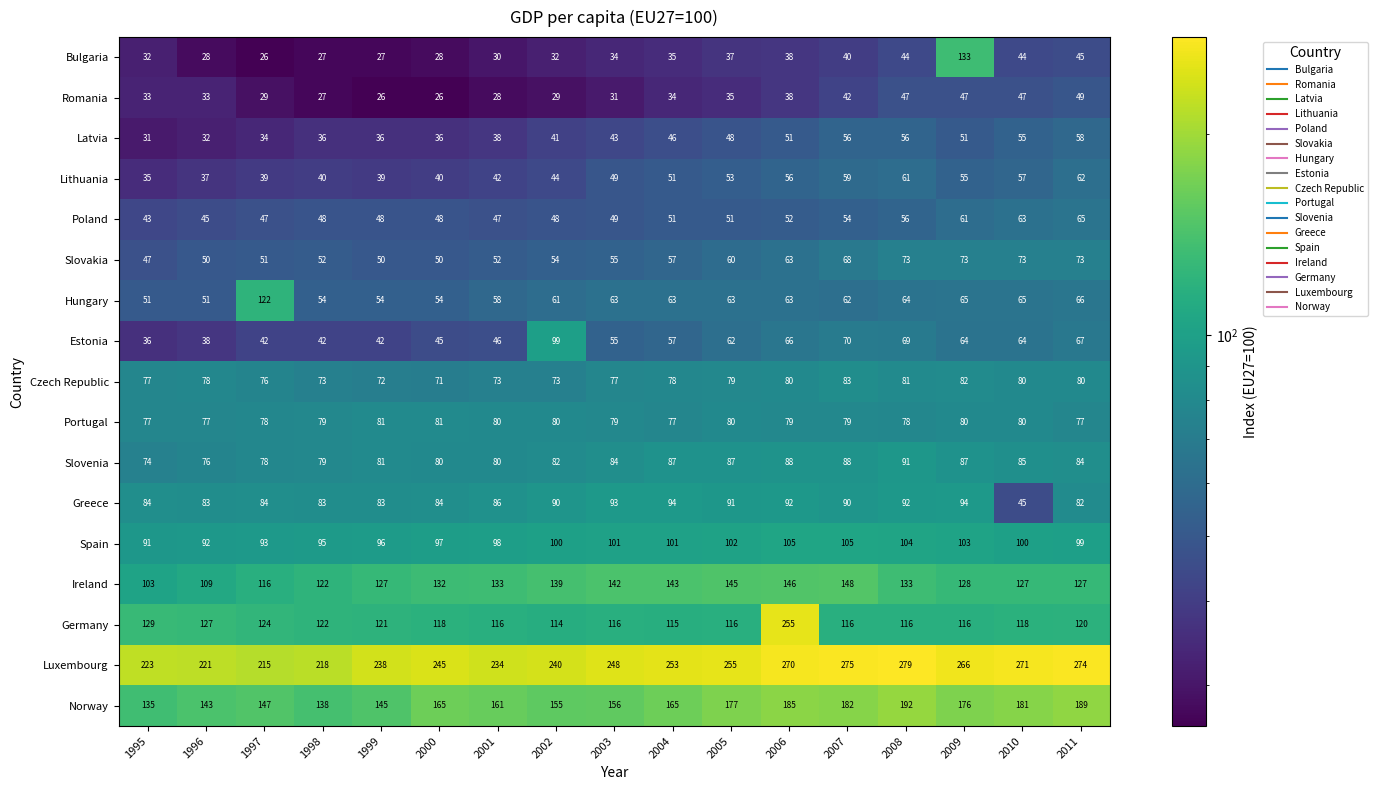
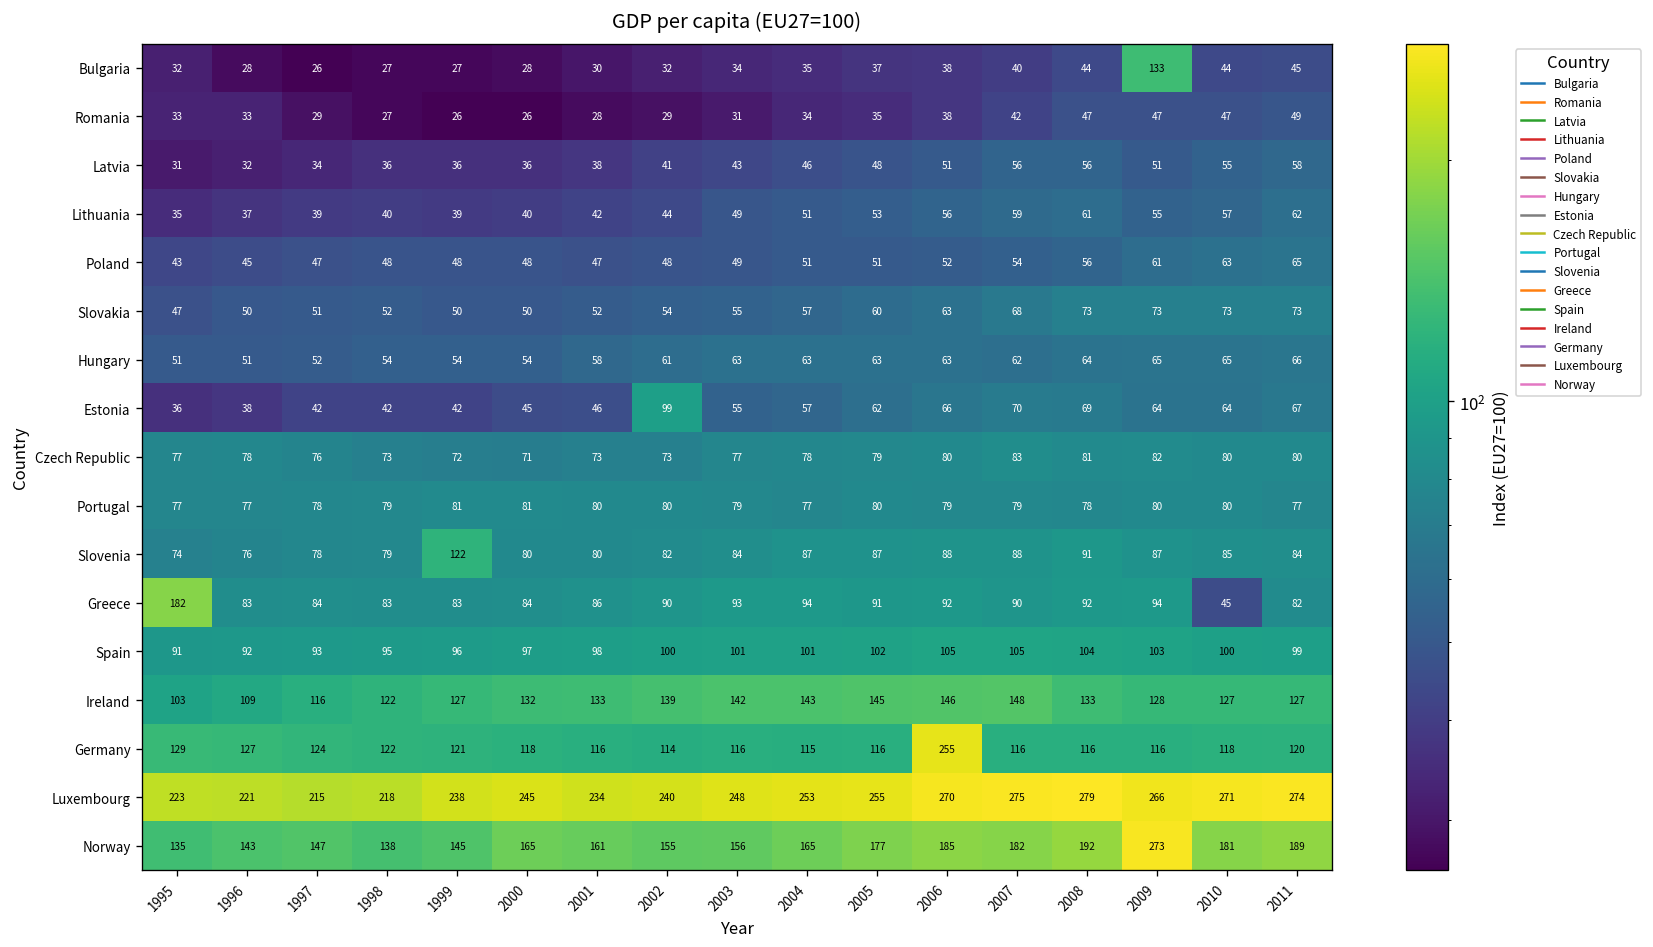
Hungary, 1997: 122 -> 52
Slovenia, 1999: 81 -> 122
Greece, 1995: 84 -> 182
Norway, 2009: 176 -> 273
